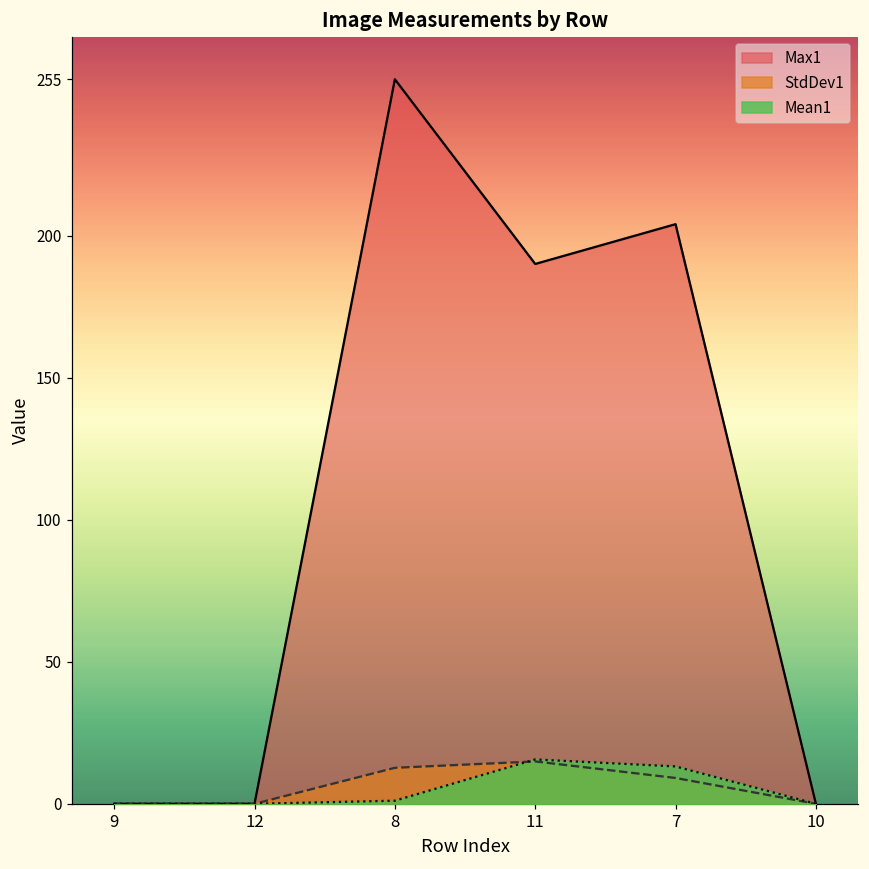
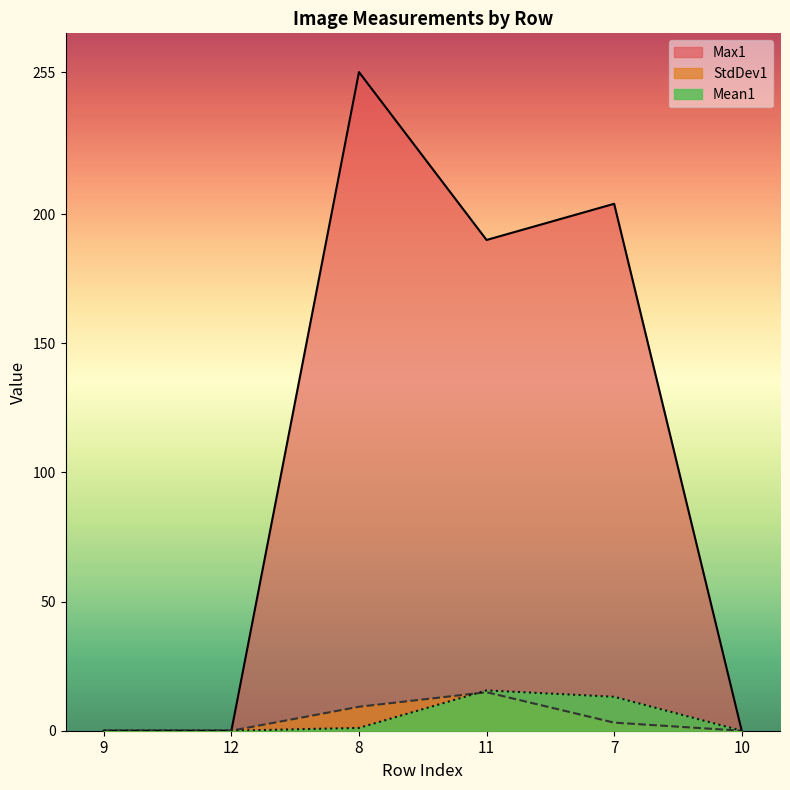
StdDev1, 8: 13 -> 9
StdDev1, 7: 9 -> 3
